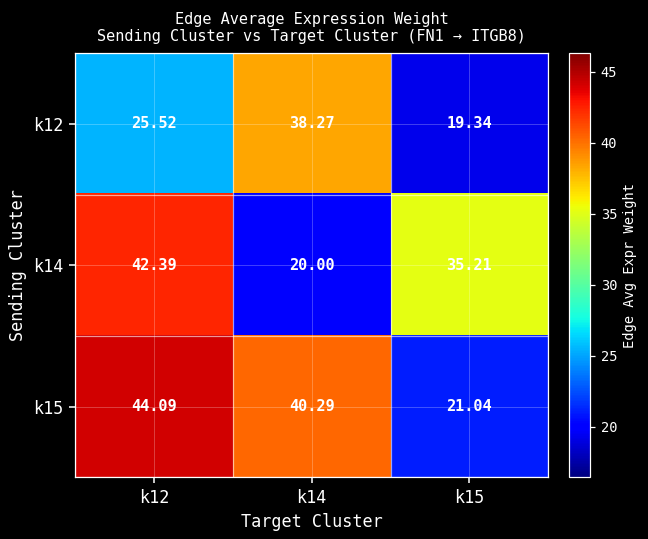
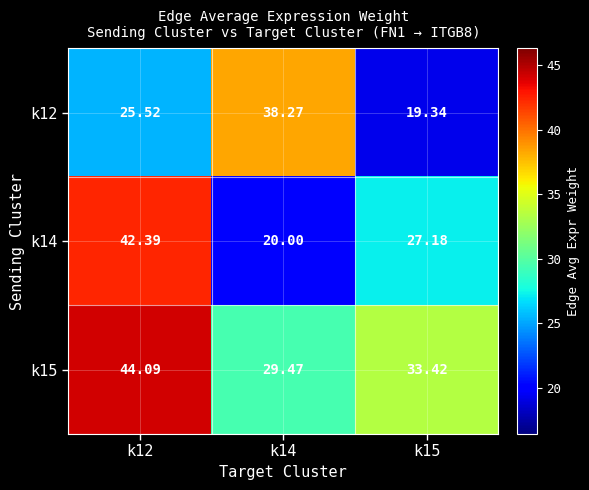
k14, k15: 35.21 -> 27.18
k15, k14: 40.29 -> 29.47
k15, k15: 21.04 -> 33.42
